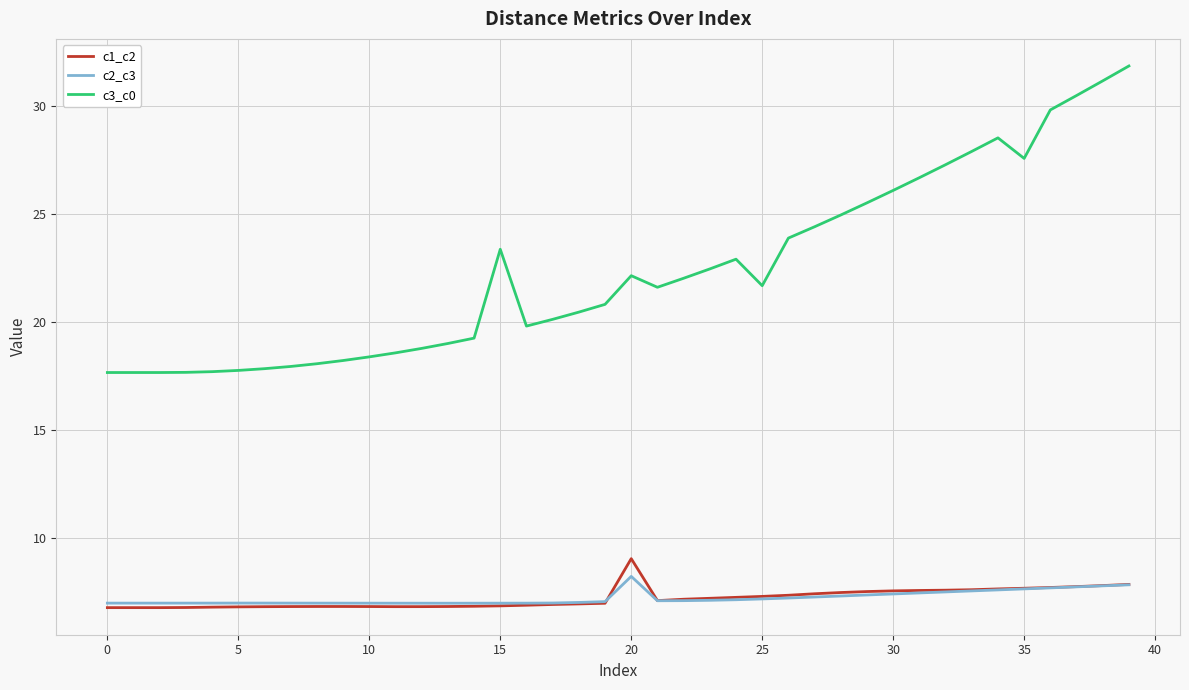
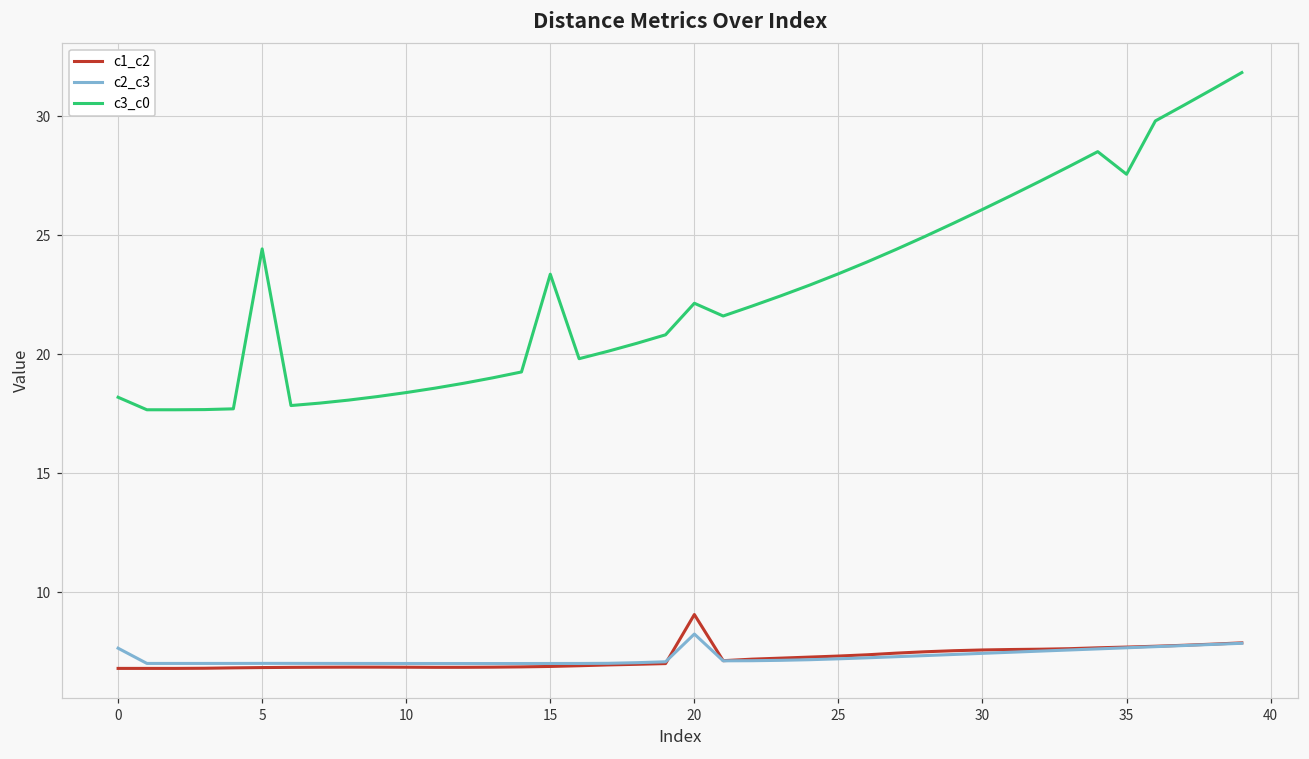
c2_c3, 0: 7.0 -> 7.6
c3_c0, 0: 17.7 -> 18.2
c3_c0, 5: 17.8 -> 24.4
c3_c0, 25: 21.7 -> 23.4
